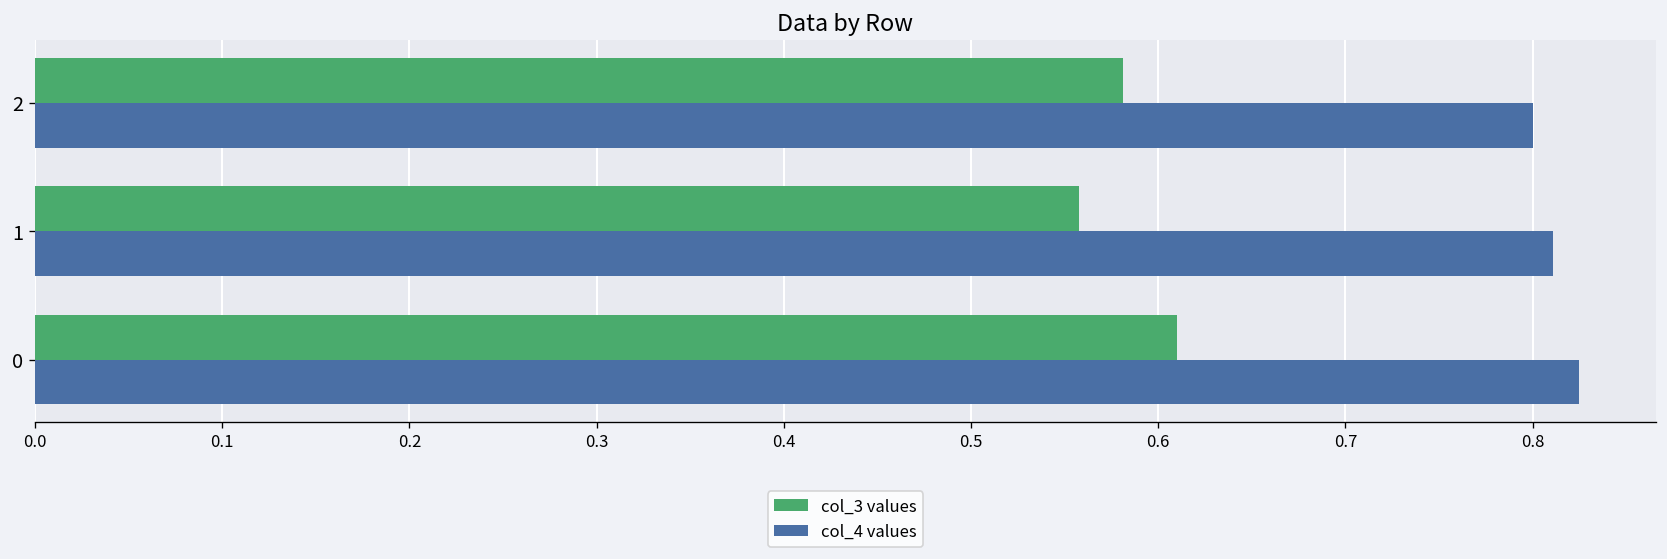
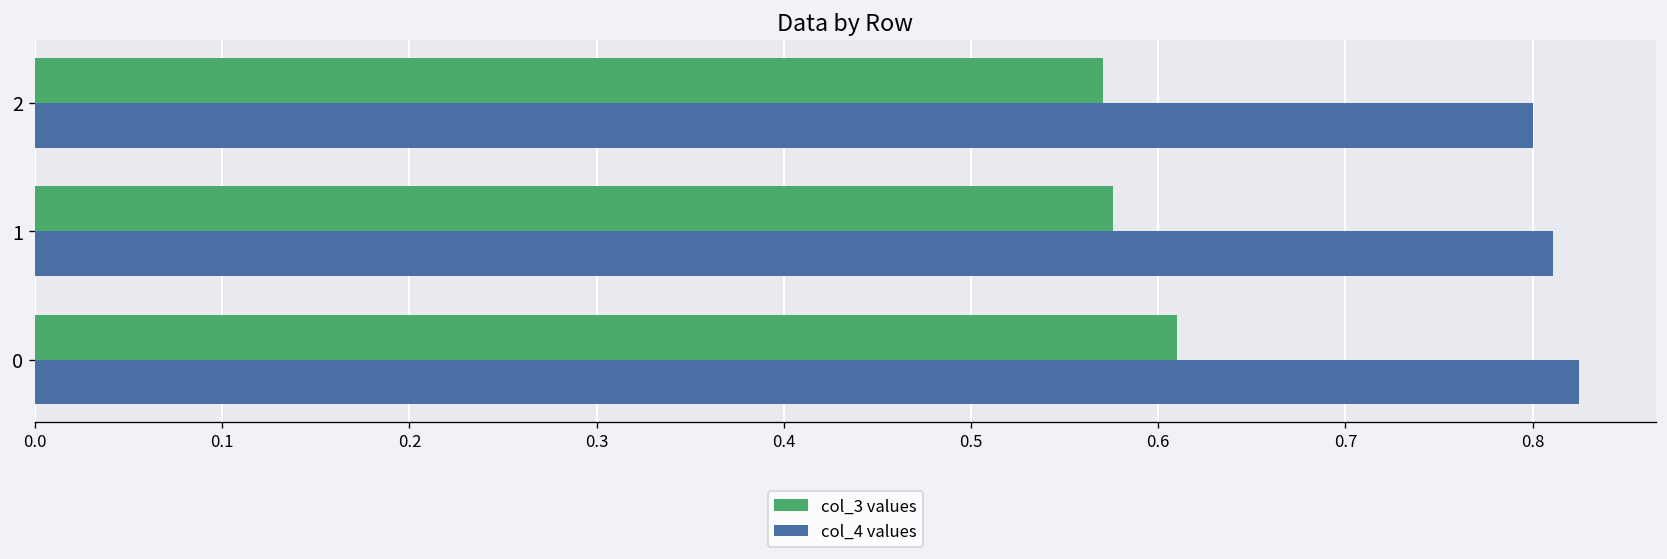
col_3 values, 2: 0.581 -> 0.571
col_3 values, 1: 0.557 -> 0.576
